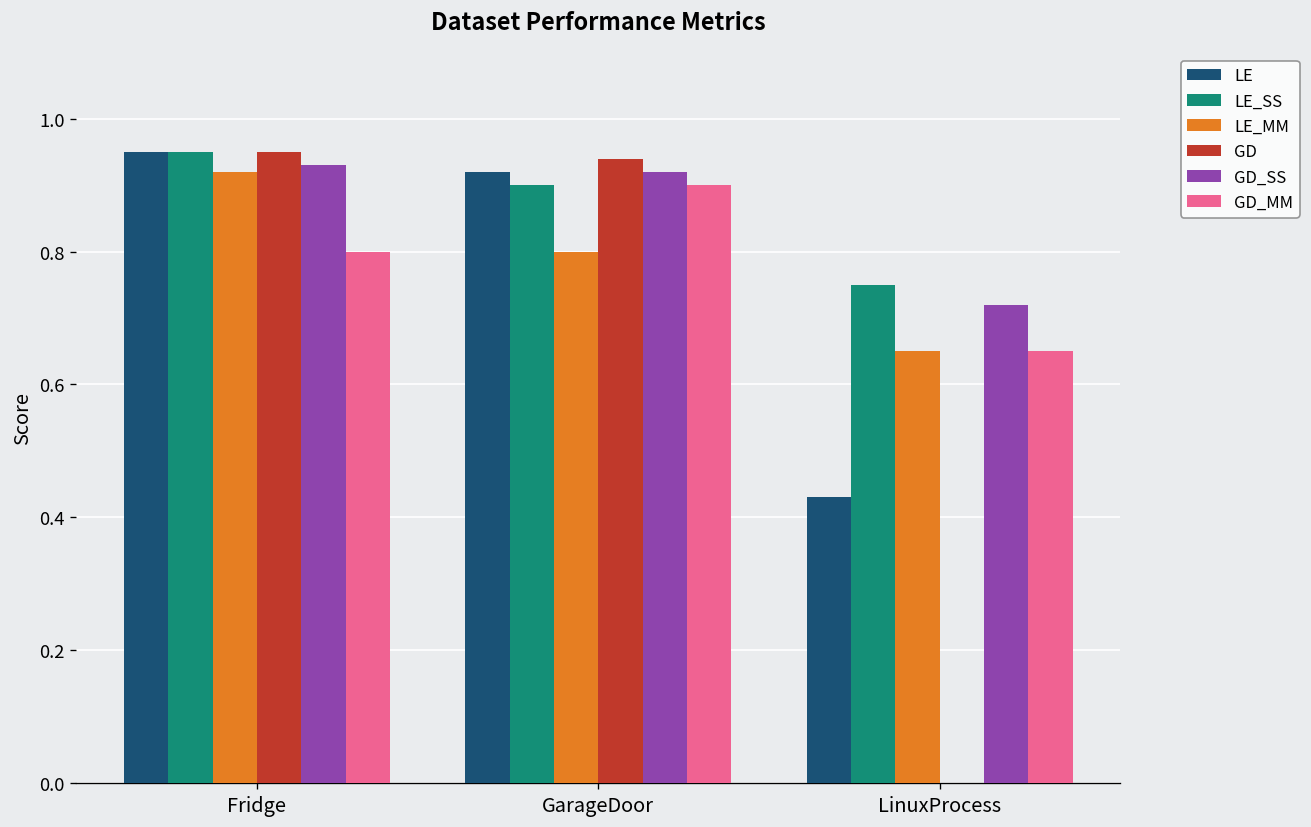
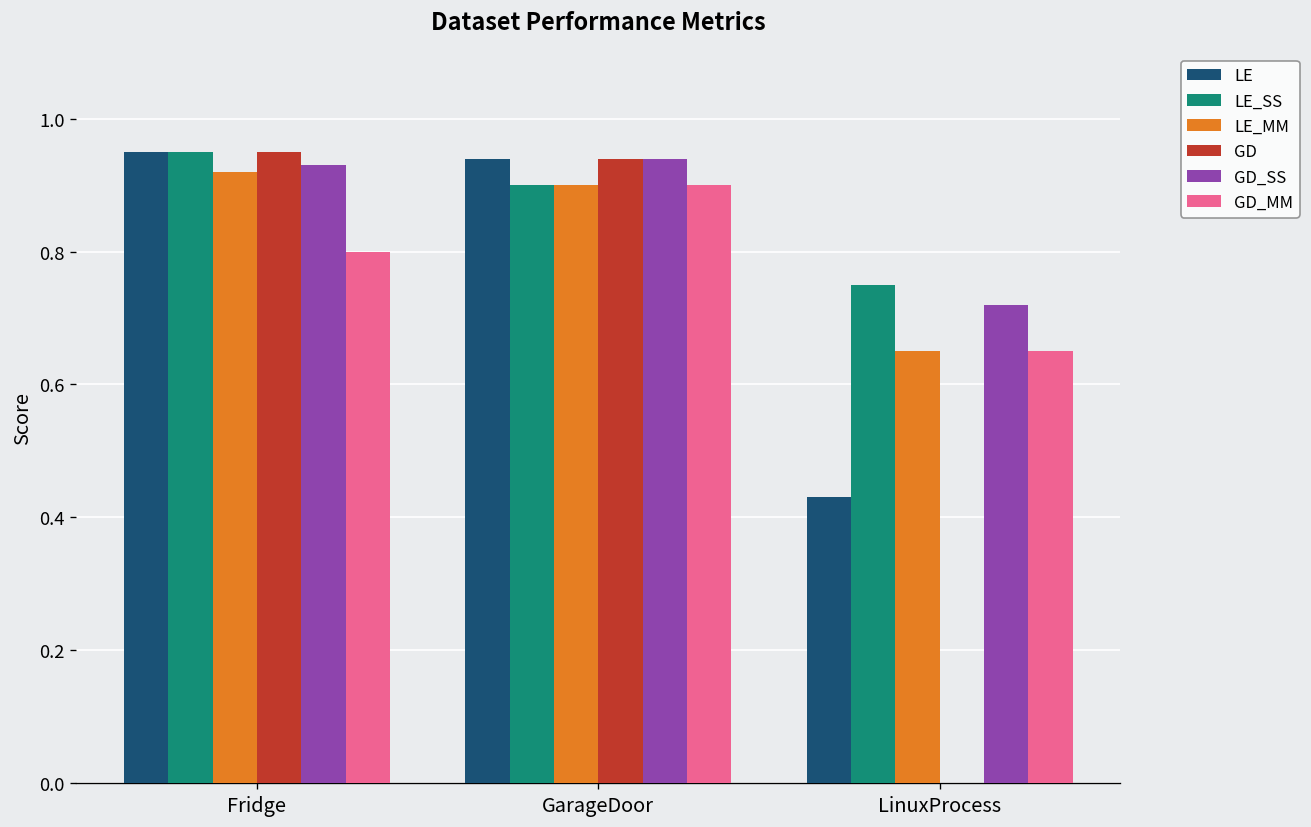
LE, GarageDoor: 0.92 -> 0.94
LE_MM, GarageDoor: 0.8 -> 0.9
GD_SS, GarageDoor: 0.92 -> 0.94
